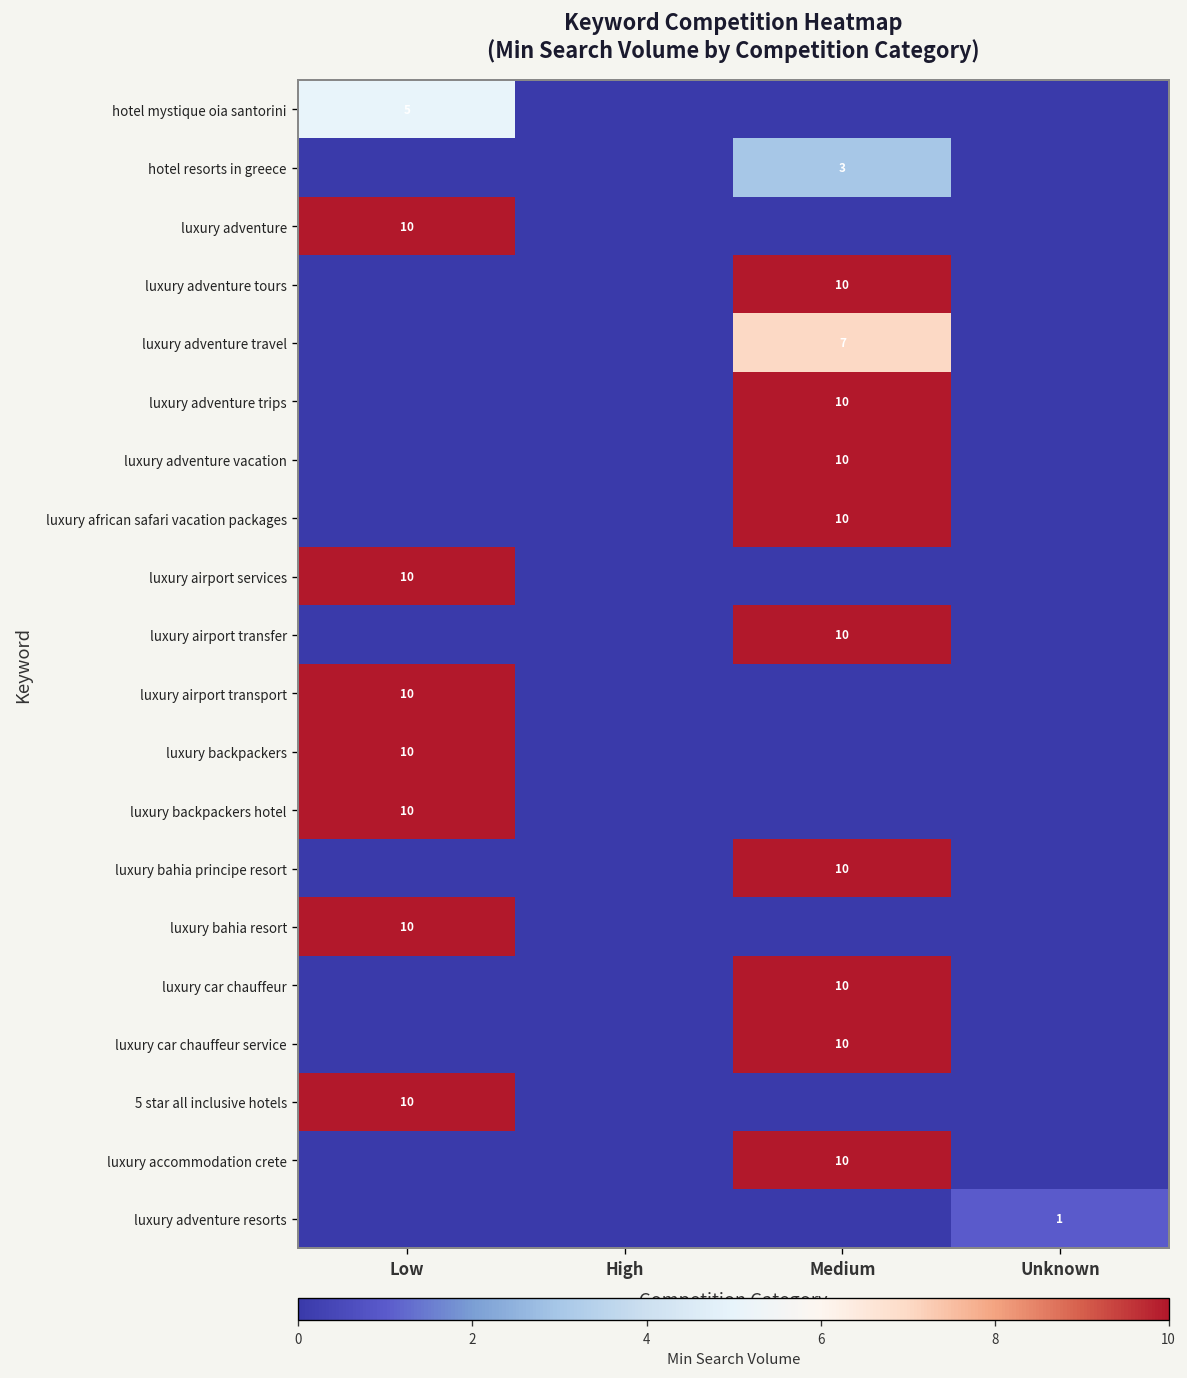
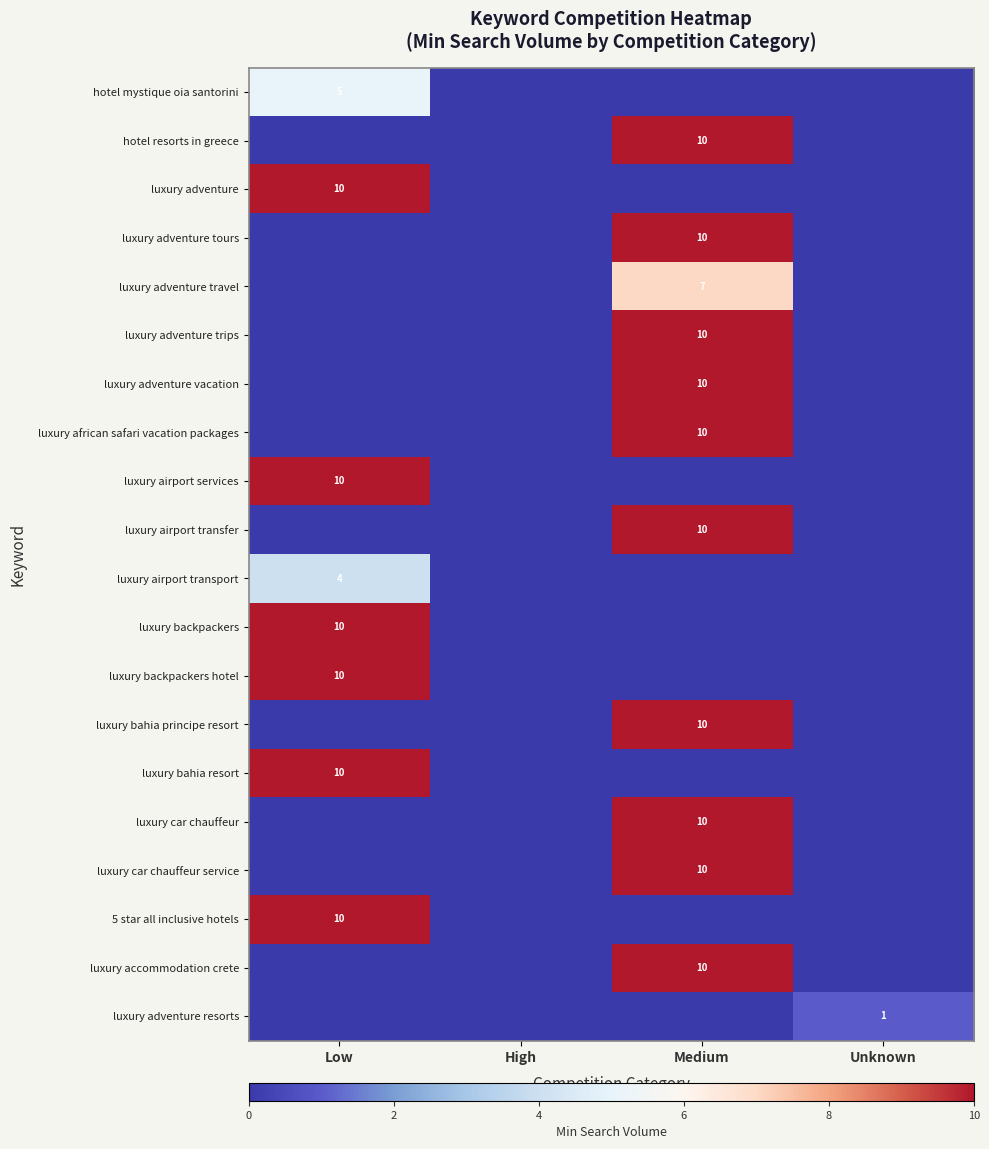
hotel resorts in greece, Medium: 3 -> 10
luxury airport transport, Low: 10 -> 4
